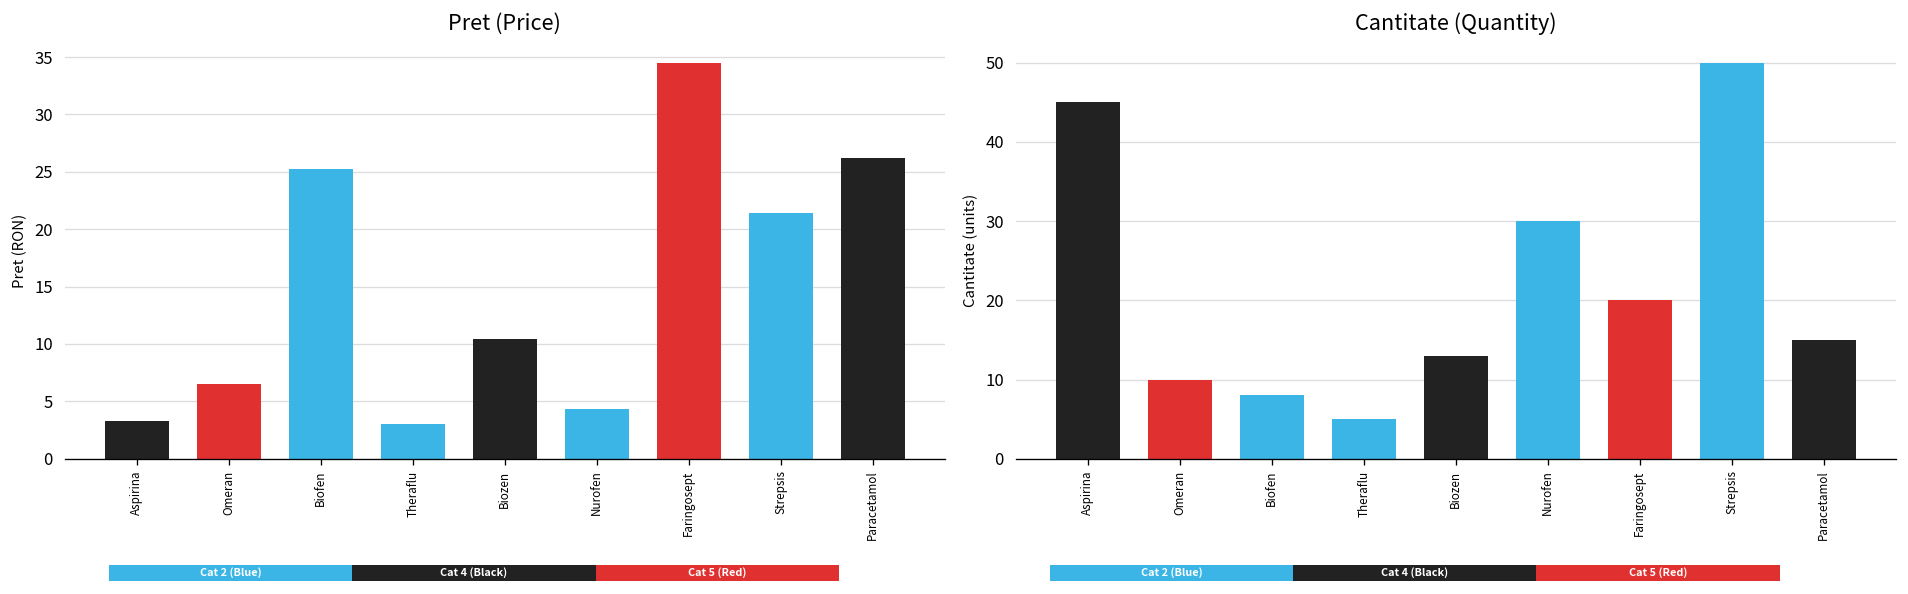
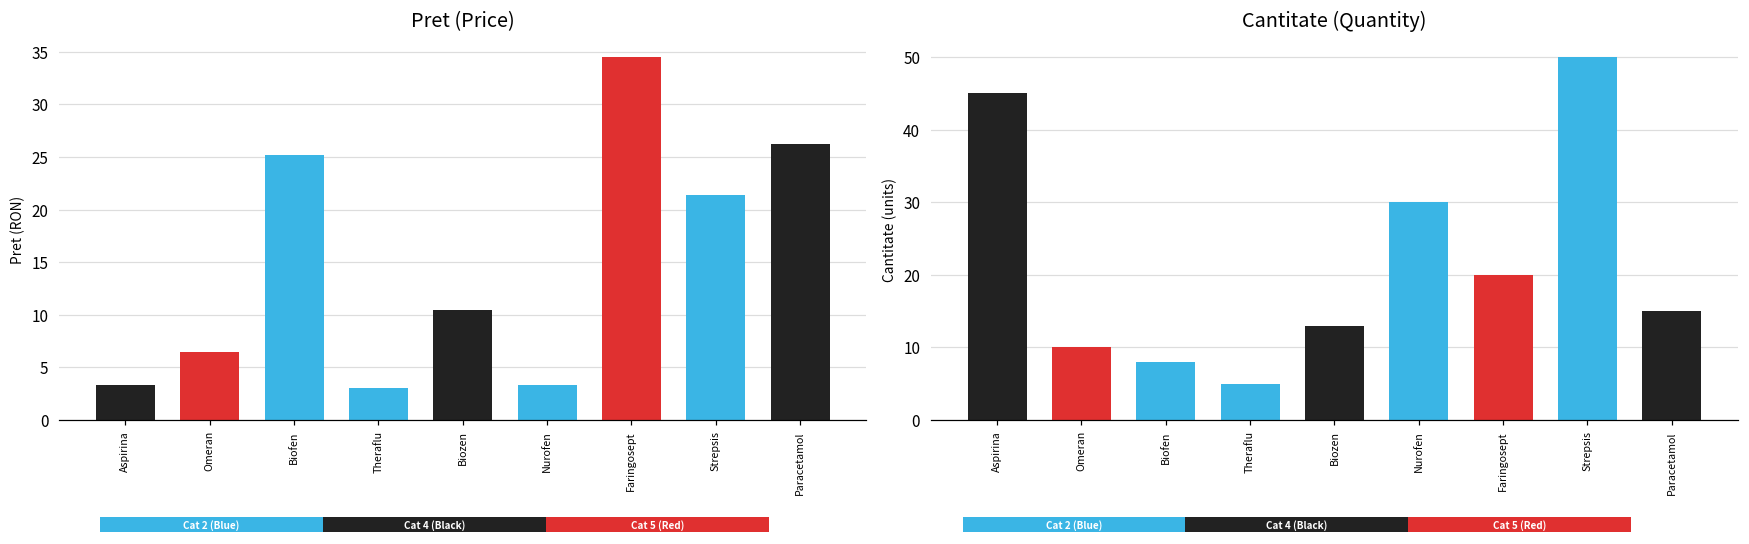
Pret (Price), Nurofen: 4 -> 3
